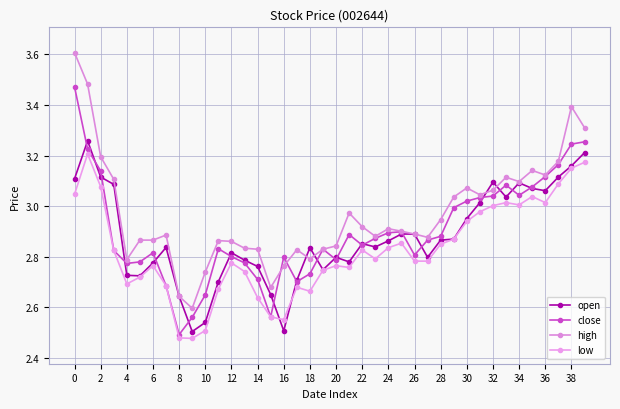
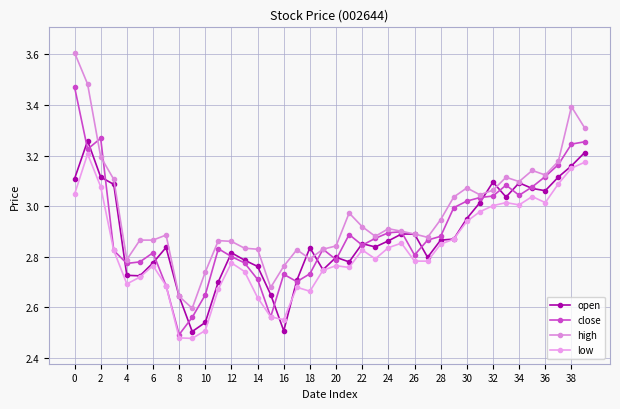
close, 2: 3.14 -> 3.27
close, 16: 2.80 -> 2.73
